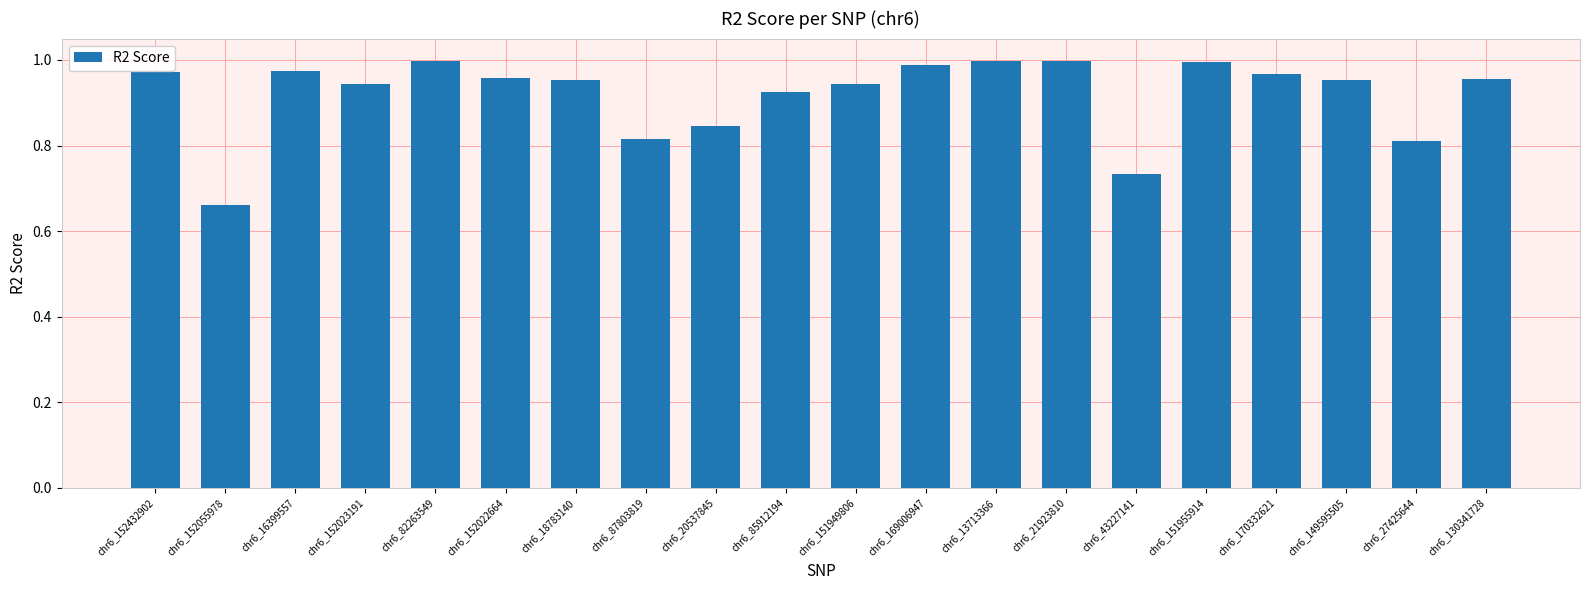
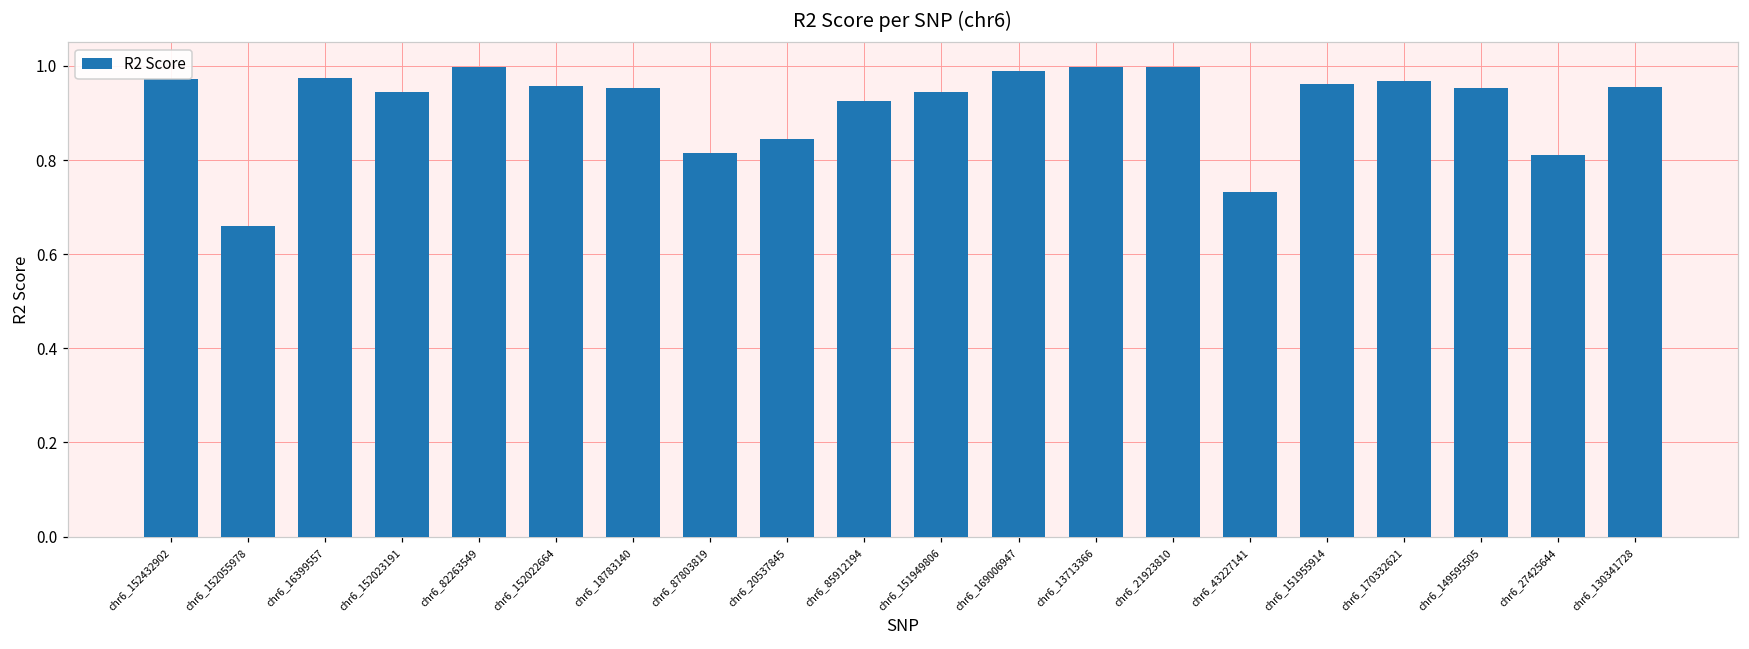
chr6_151955914: 1.00 -> 0.96
